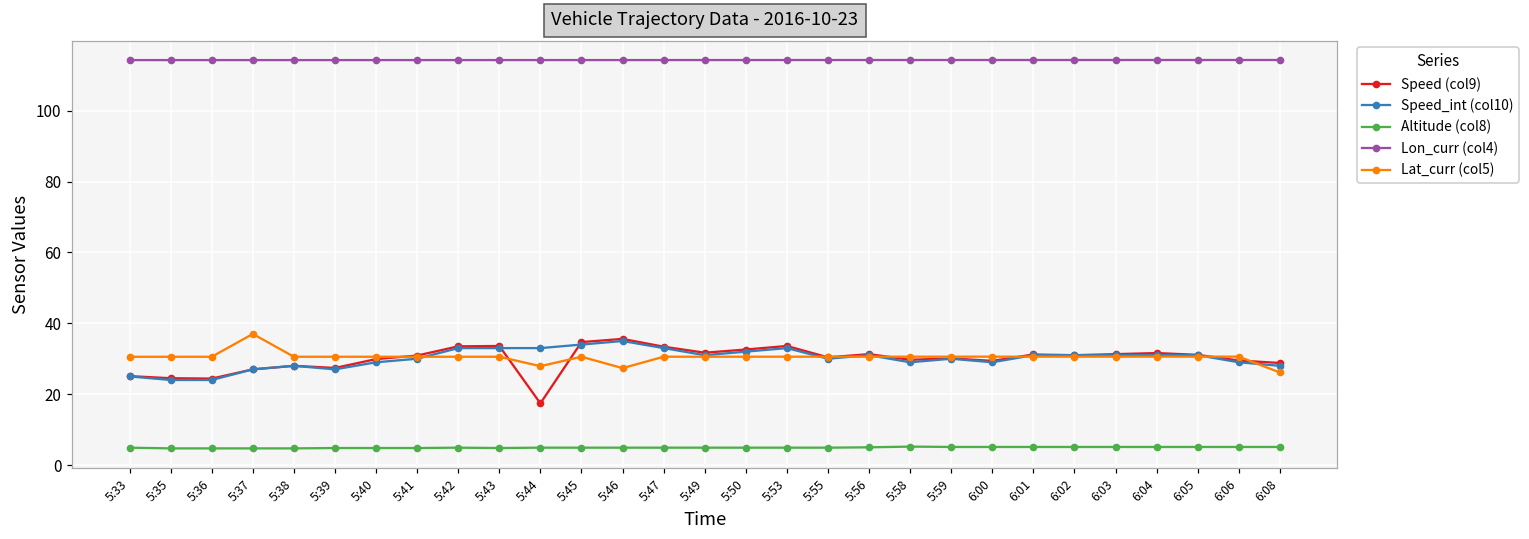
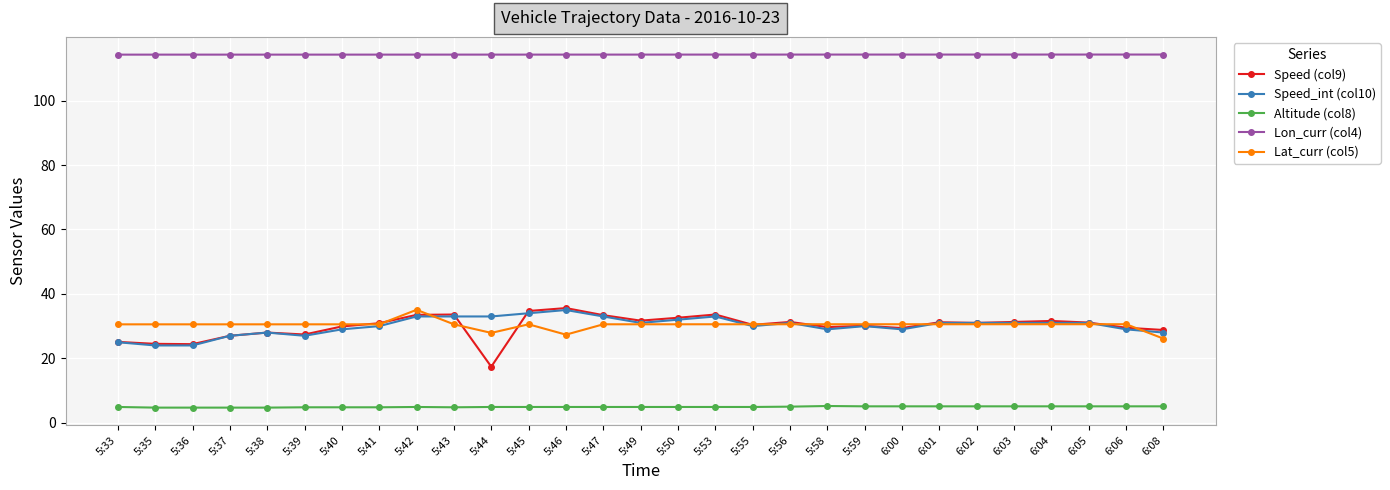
Lat_curr (col5), 5:37: 37 -> 31
Lat_curr (col5), 5:42: 31 -> 35
